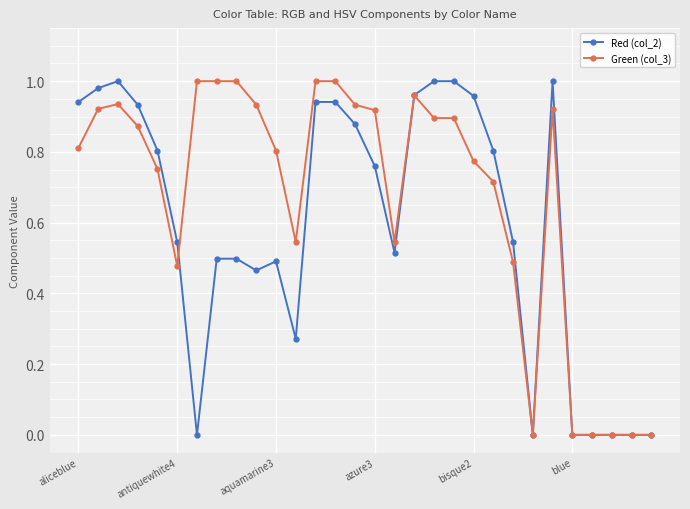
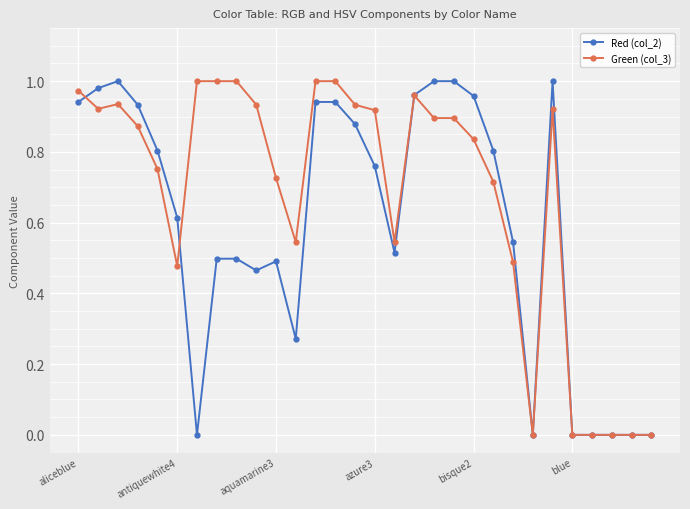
Green (col_3), aliceblue: 0.81 -> 0.97
Red (col_2), antiquewhite4: 0.55 -> 0.61
Green (col_3), aquamarine3: 0.80 -> 0.73
Green (col_3), bisque2: 0.77 -> 0.84
